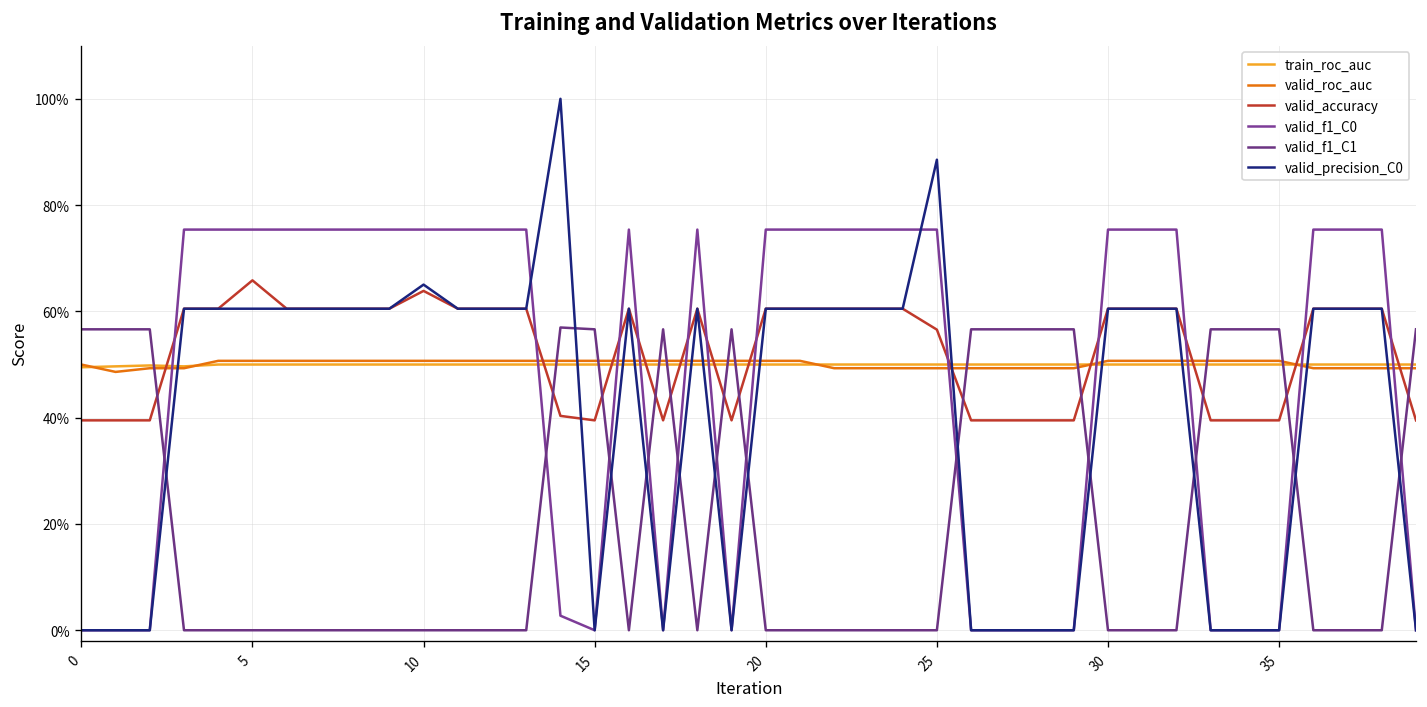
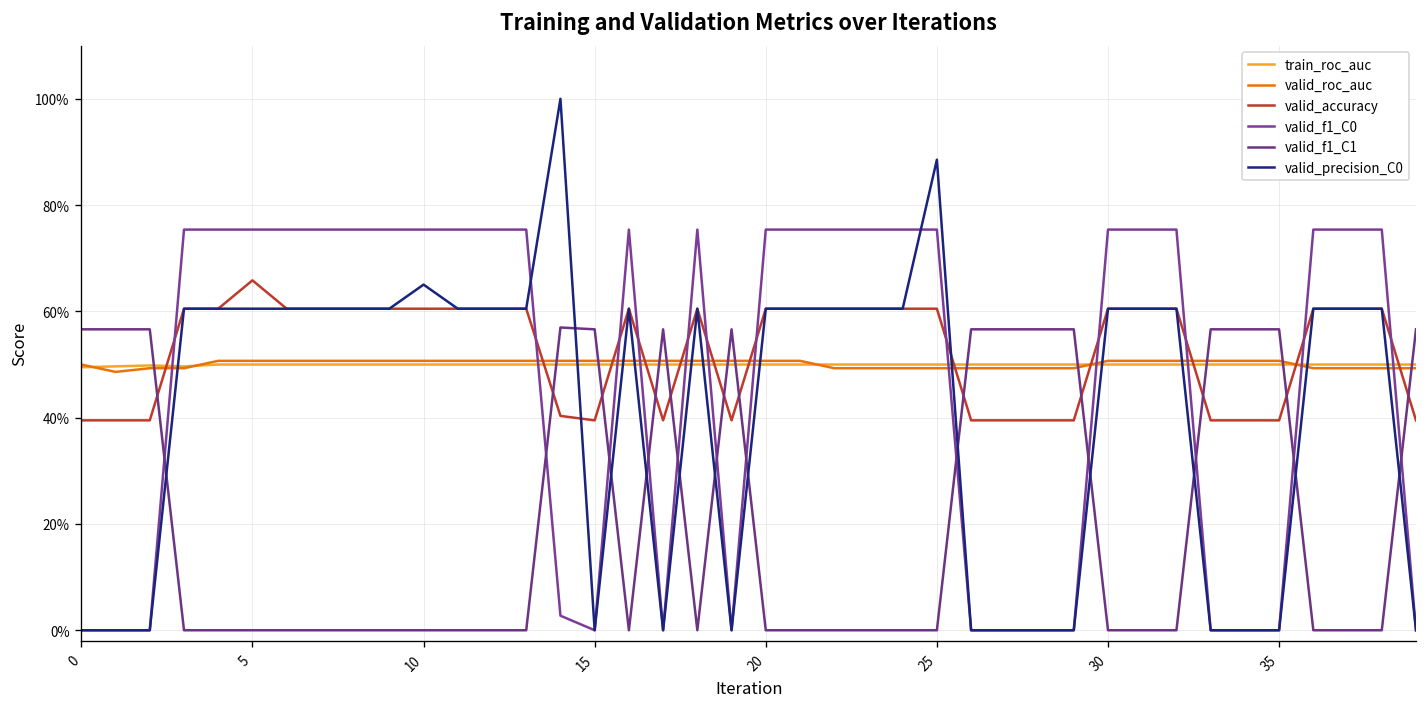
valid_accuracy, 10: 64% -> 61%
valid_accuracy, 25: 57% -> 61%
